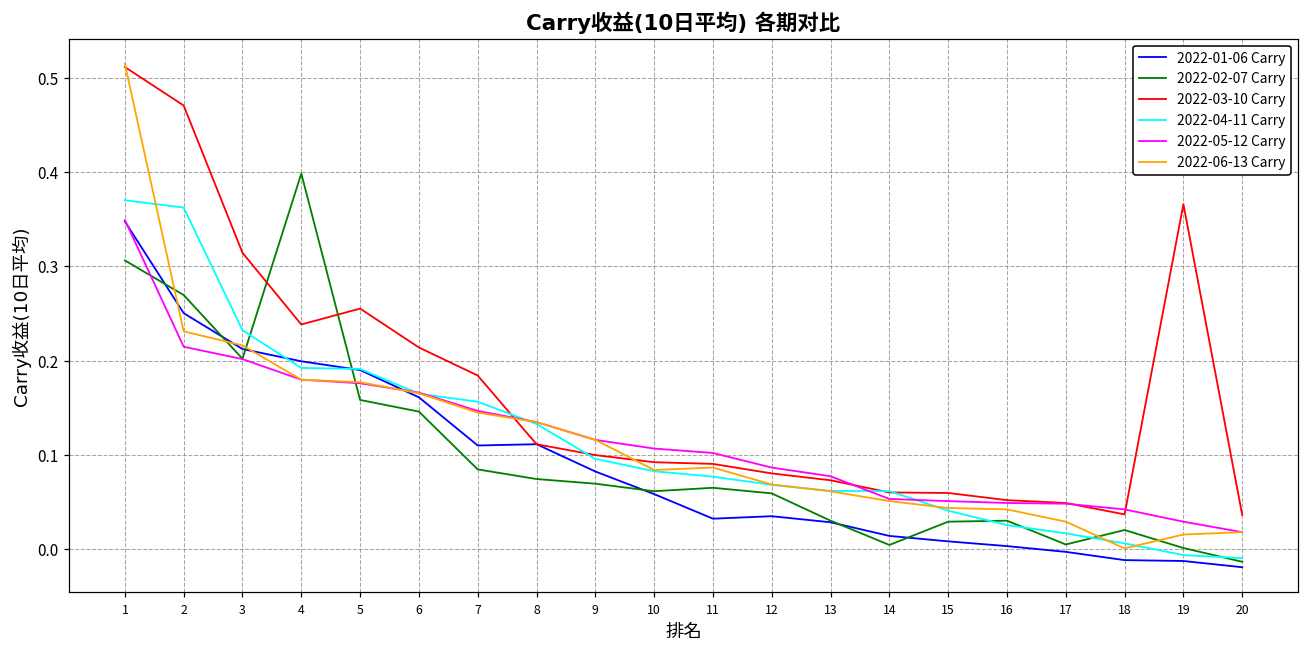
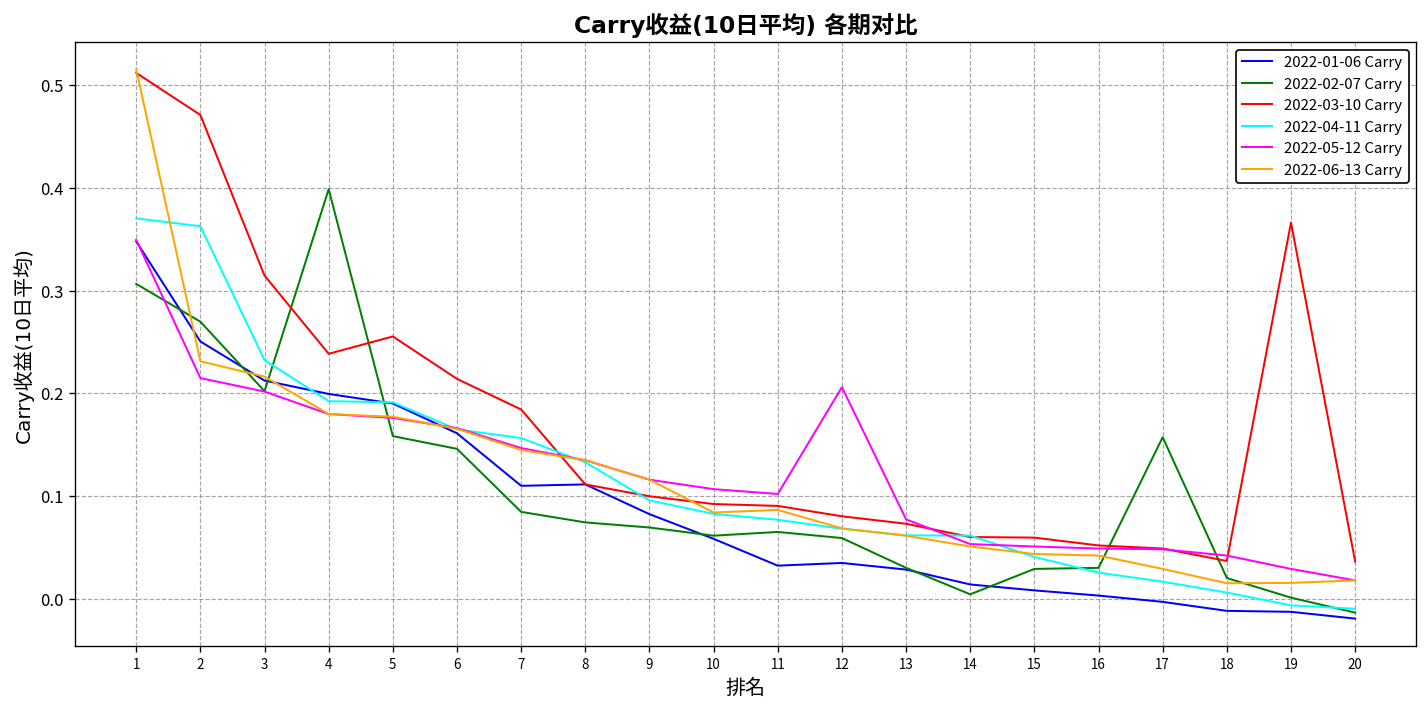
2022-05-12 Carry, 12: 0.09 -> 0.21
2022-02-07 Carry, 17: 0.00 -> 0.16
2022-06-13 Carry, 18: 0.00 -> 0.01
